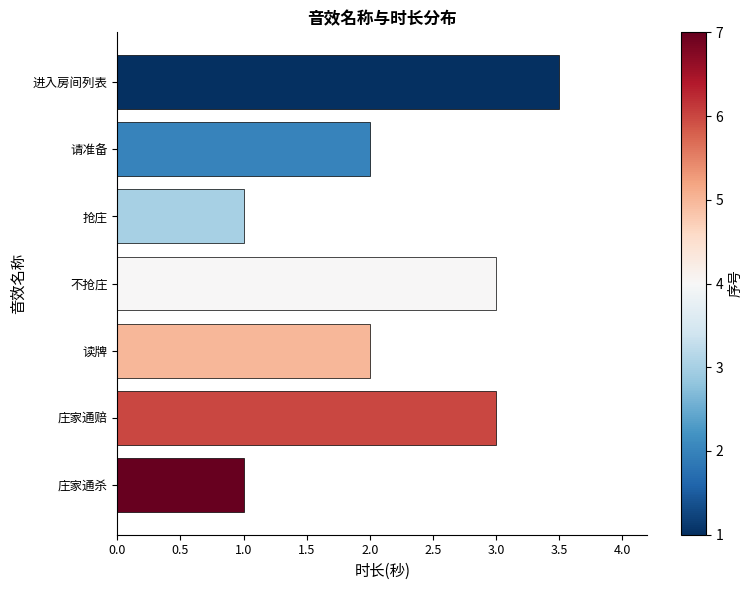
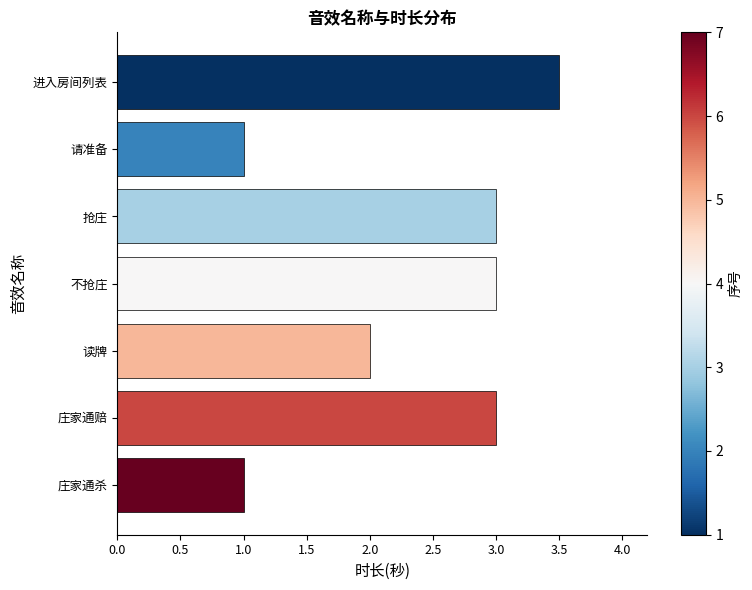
请准备: 2 -> 1
抢庄: 1 -> 3
